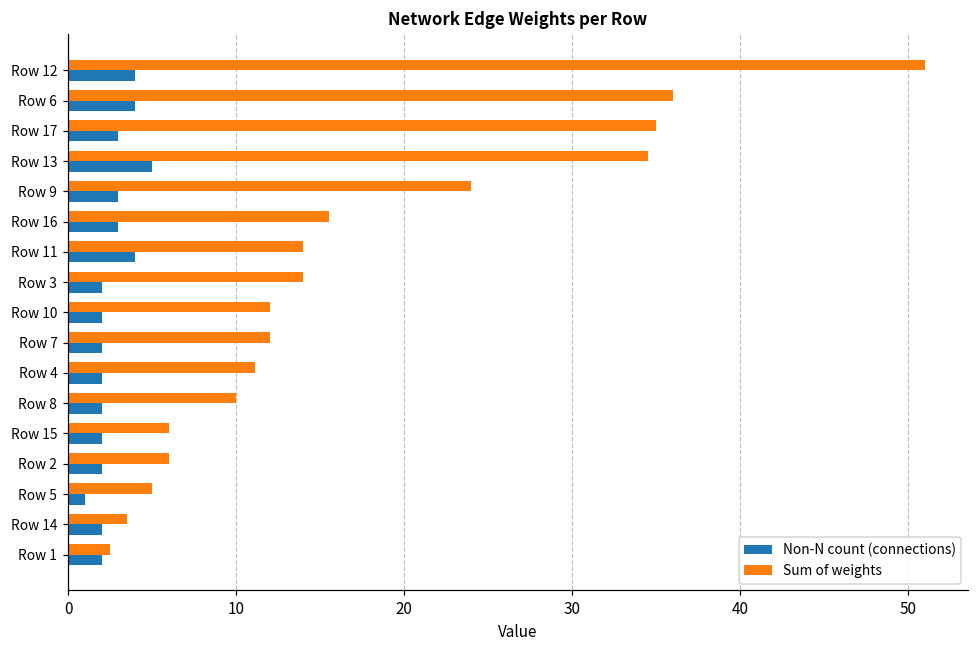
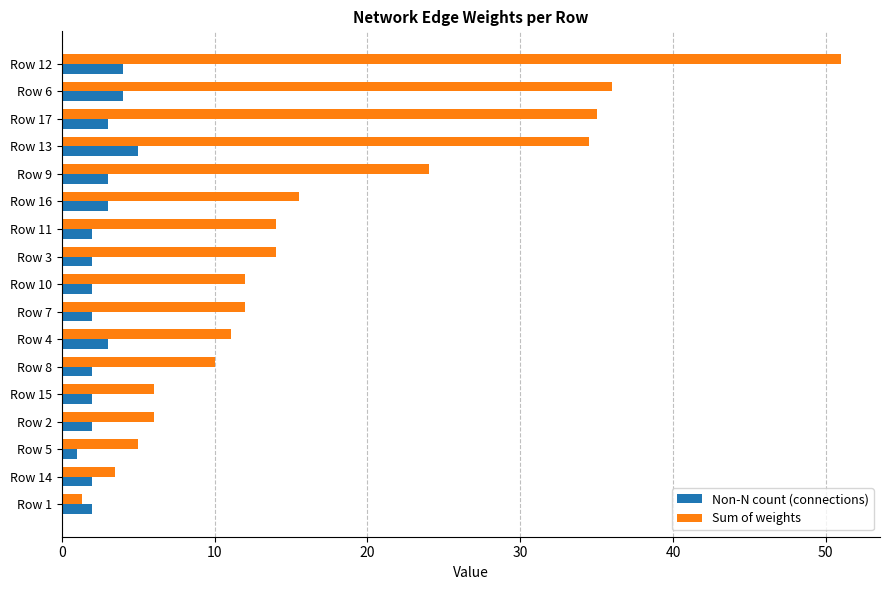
Non-N count (connections), Row 11: 4 -> 2
Non-N count (connections), Row 4: 2 -> 3
Sum of weights, Row 1: 2.5 -> 1.3
